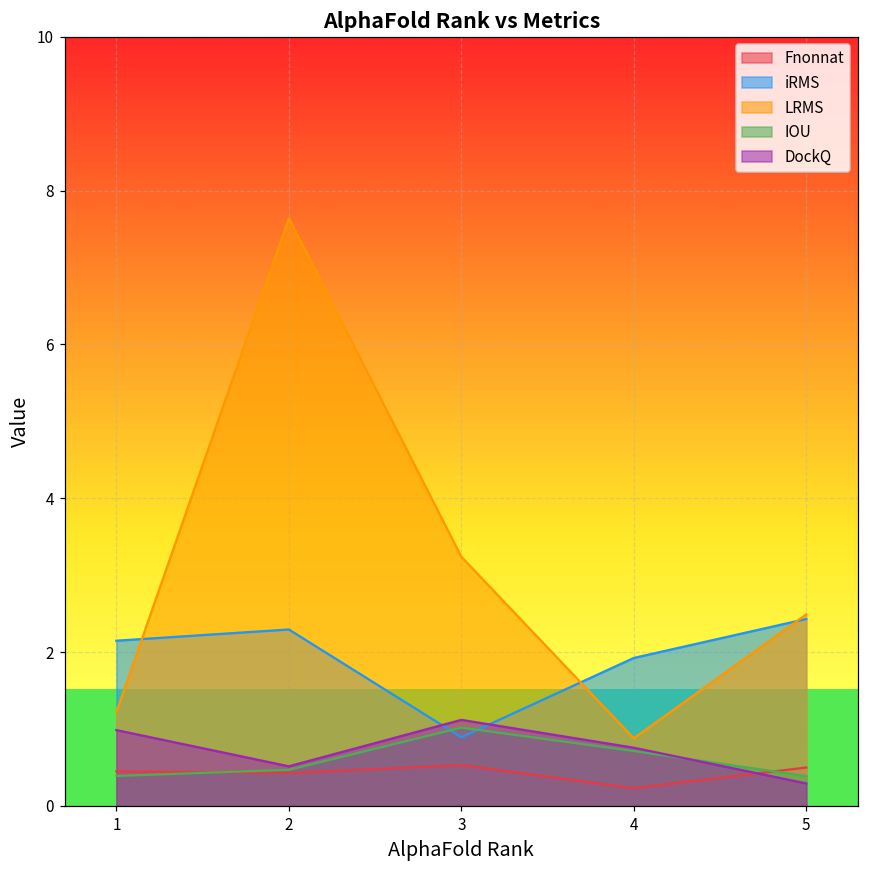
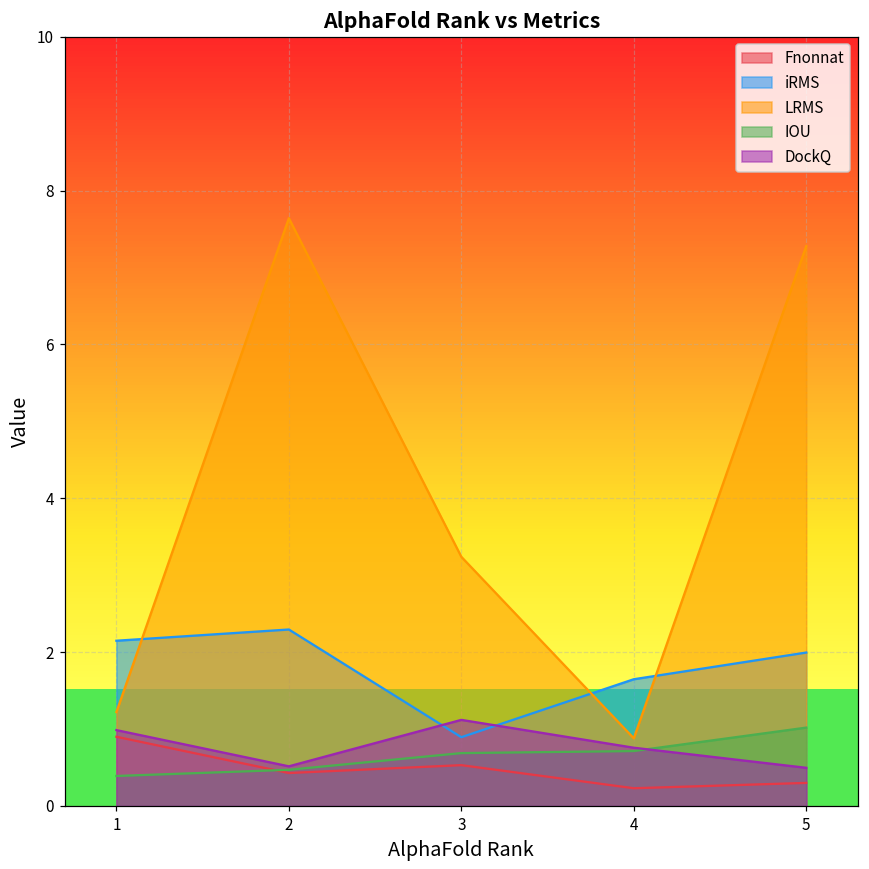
Fnonnat, 1: 0.5 -> 0.9
IOU, 3: 1.0 -> 0.7
iRMS, 4: 1.9 -> 1.6
Fnonnat, 5: 0.5 -> 0.3
iRMS, 5: 2.4 -> 2.0
LRMS, 5: 2.5 -> 7.3
IOU, 5: 0.4 -> 1.0
DockQ, 5: 0.3 -> 0.5
